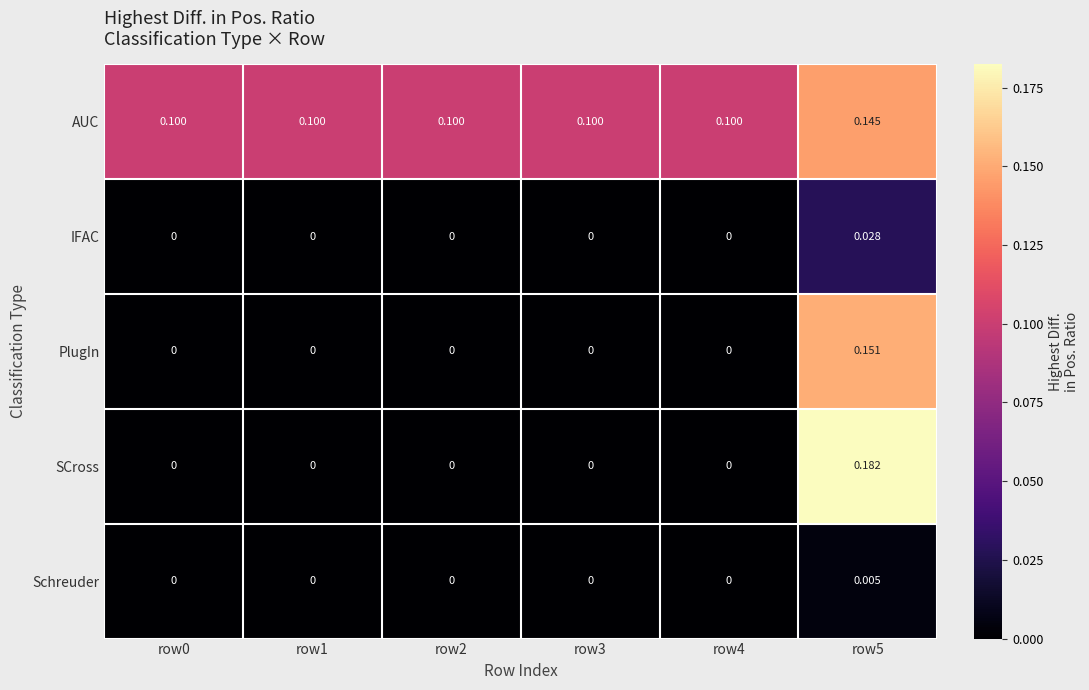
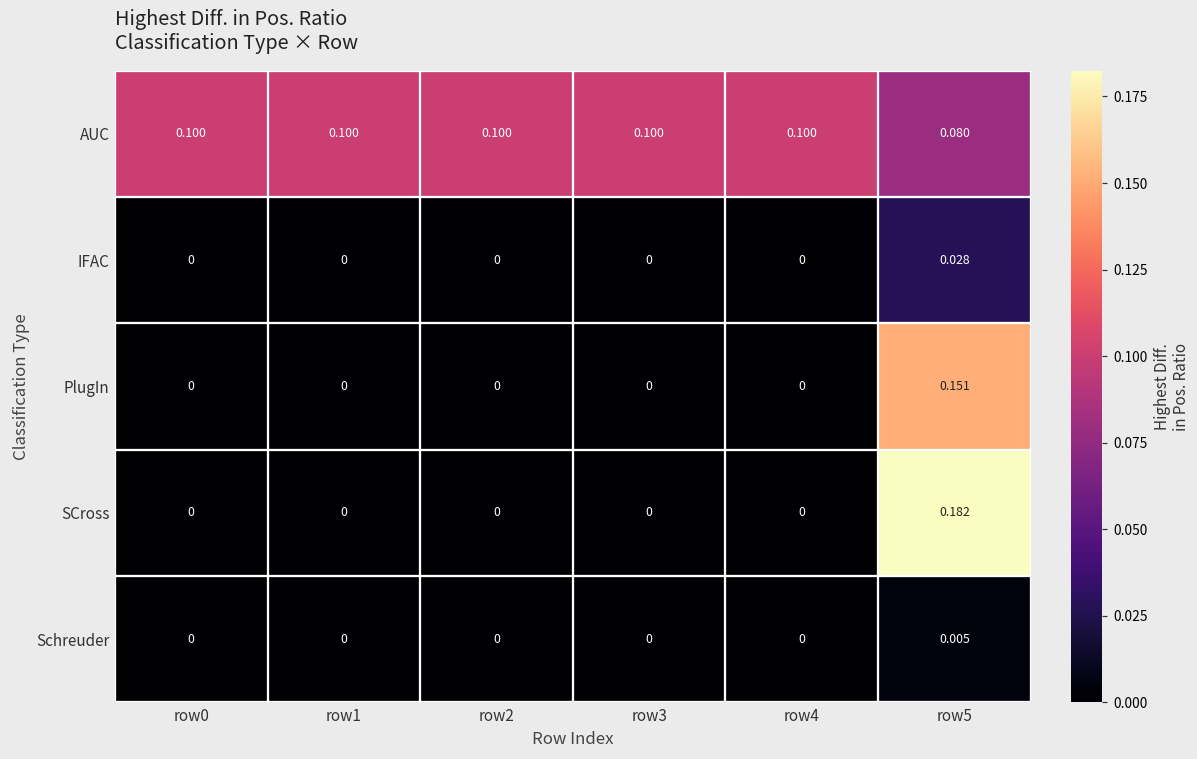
AUC, row5: 0.145 -> 0.080
